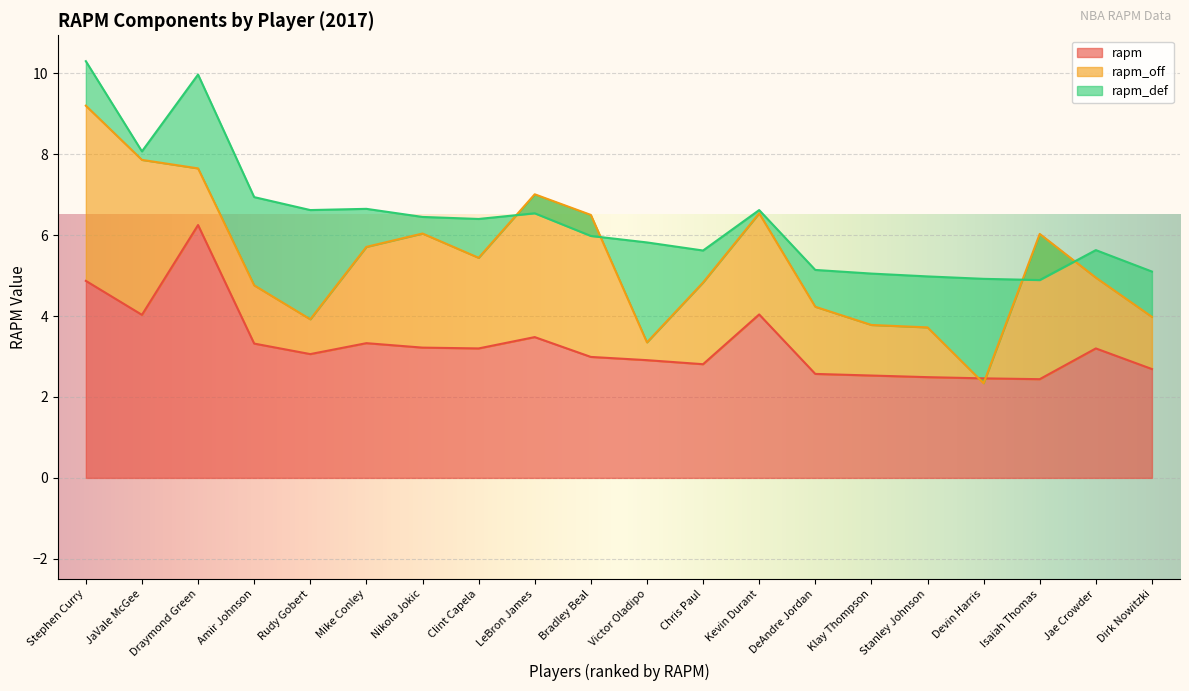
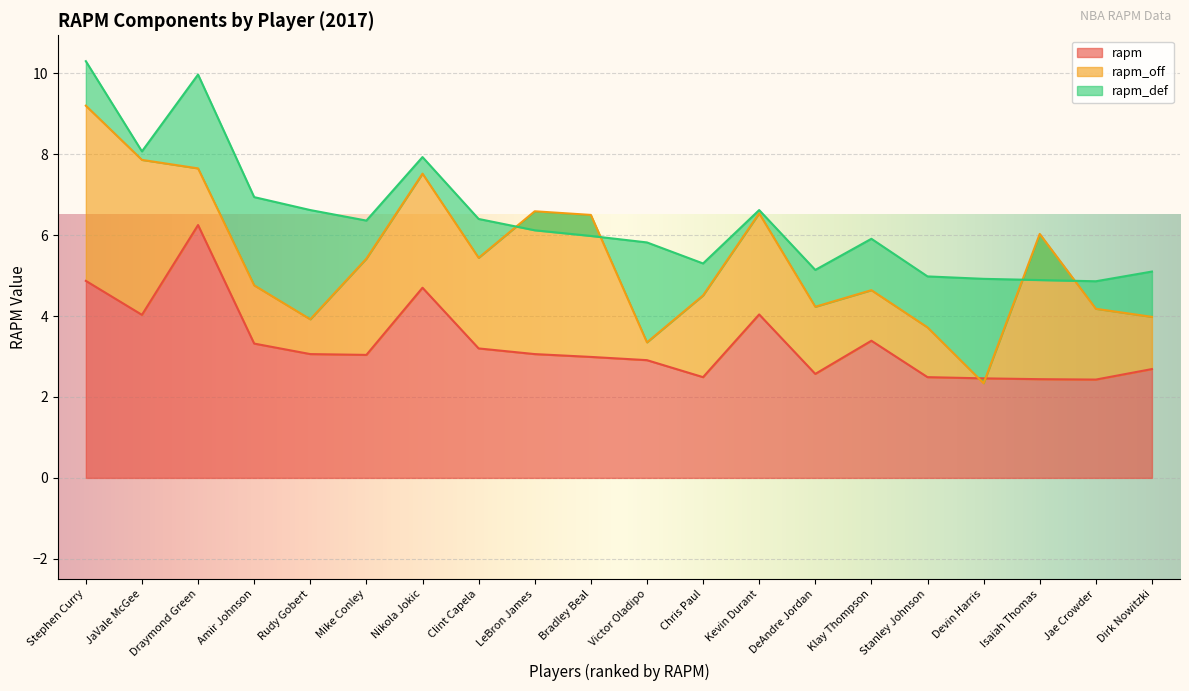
rapm, Mike Conley: 3.3 -> 3.0
rapm, Nikola Jokic: 3.2 -> 4.7
rapm, LeBron James: 3.5 -> 3.1
rapm, Chris Paul: 2.8 -> 2.5
rapm, Klay Thompson: 2.5 -> 3.4
rapm, Jae Crowder: 3.2 -> 2.4
